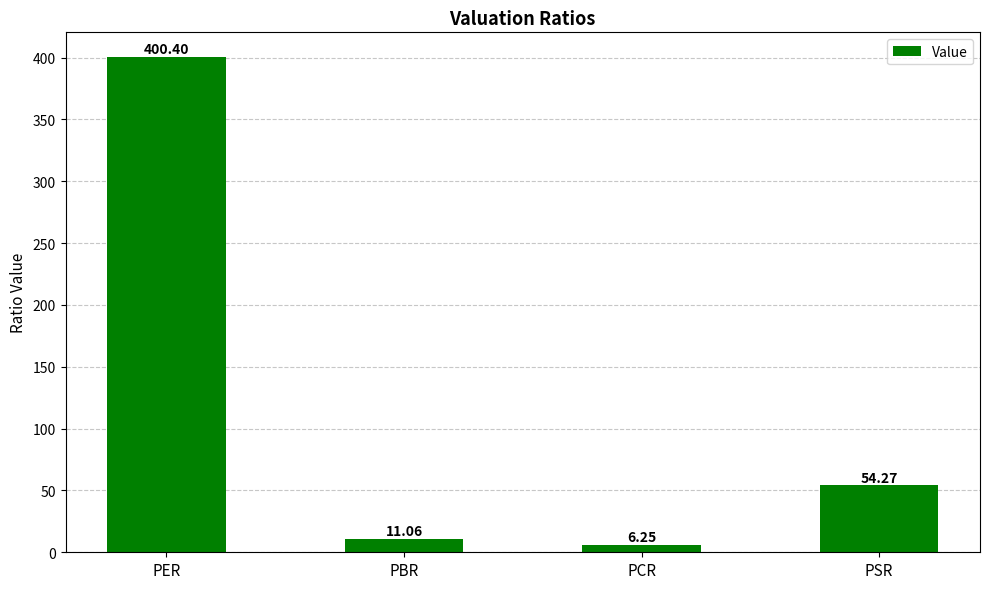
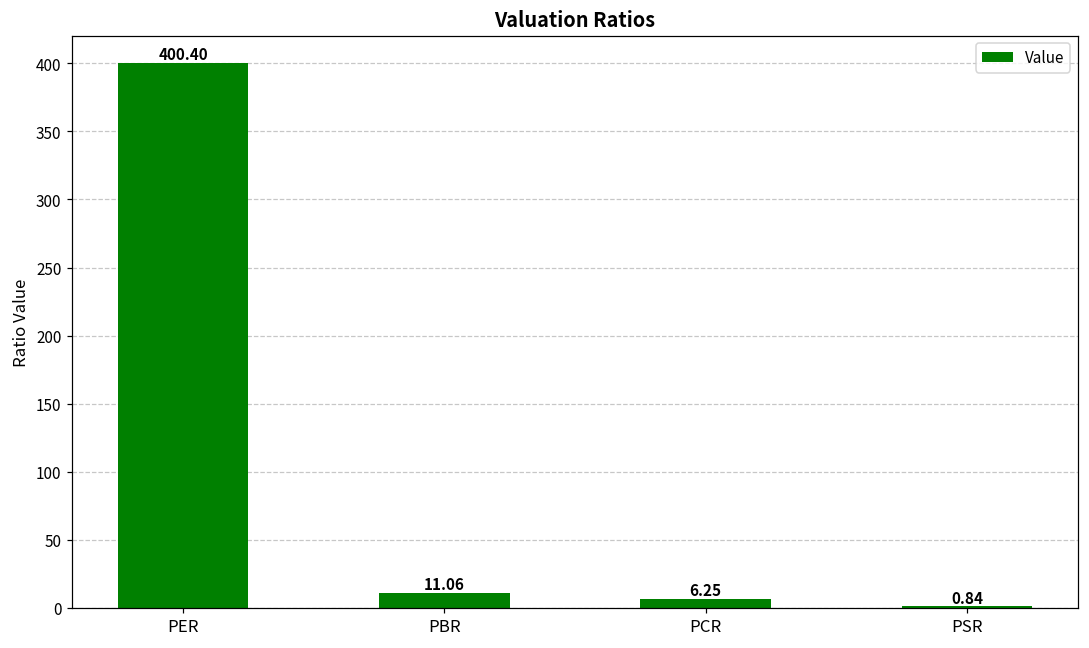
PSR: 54.27 -> 0.84
